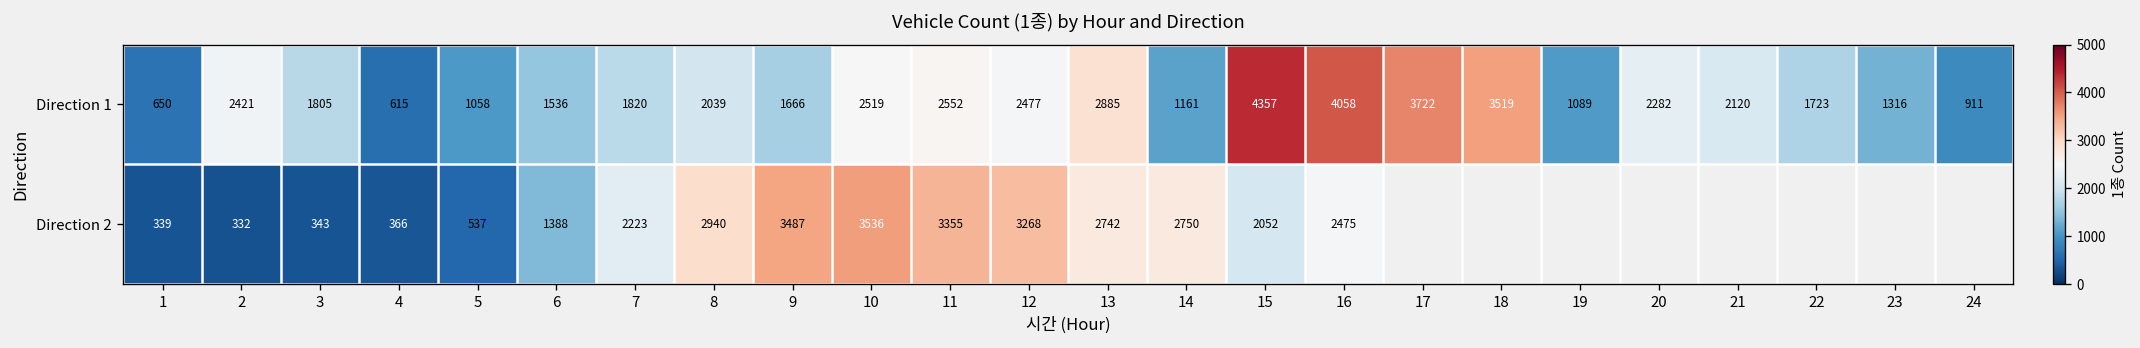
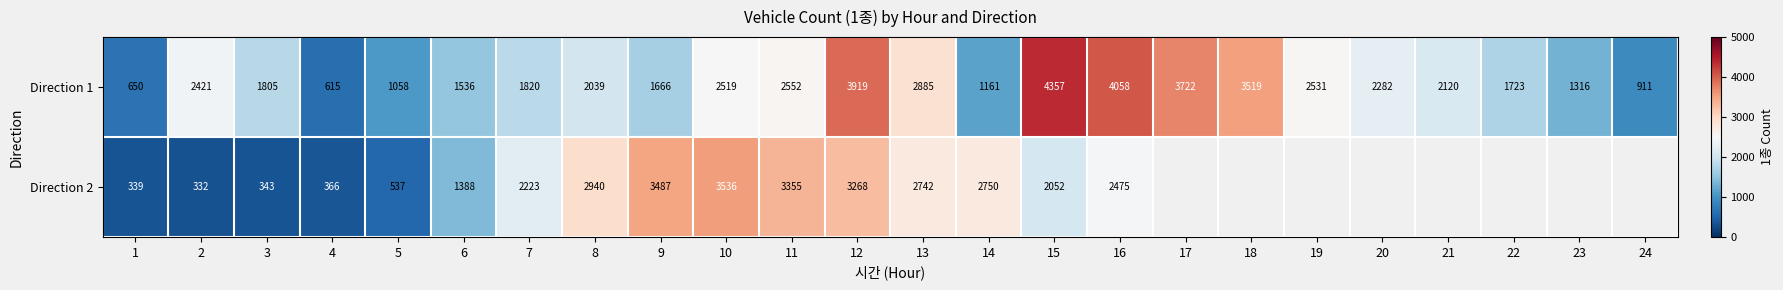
Direction 1, 12: 2477 -> 3919
Direction 1, 19: 1089 -> 2531
